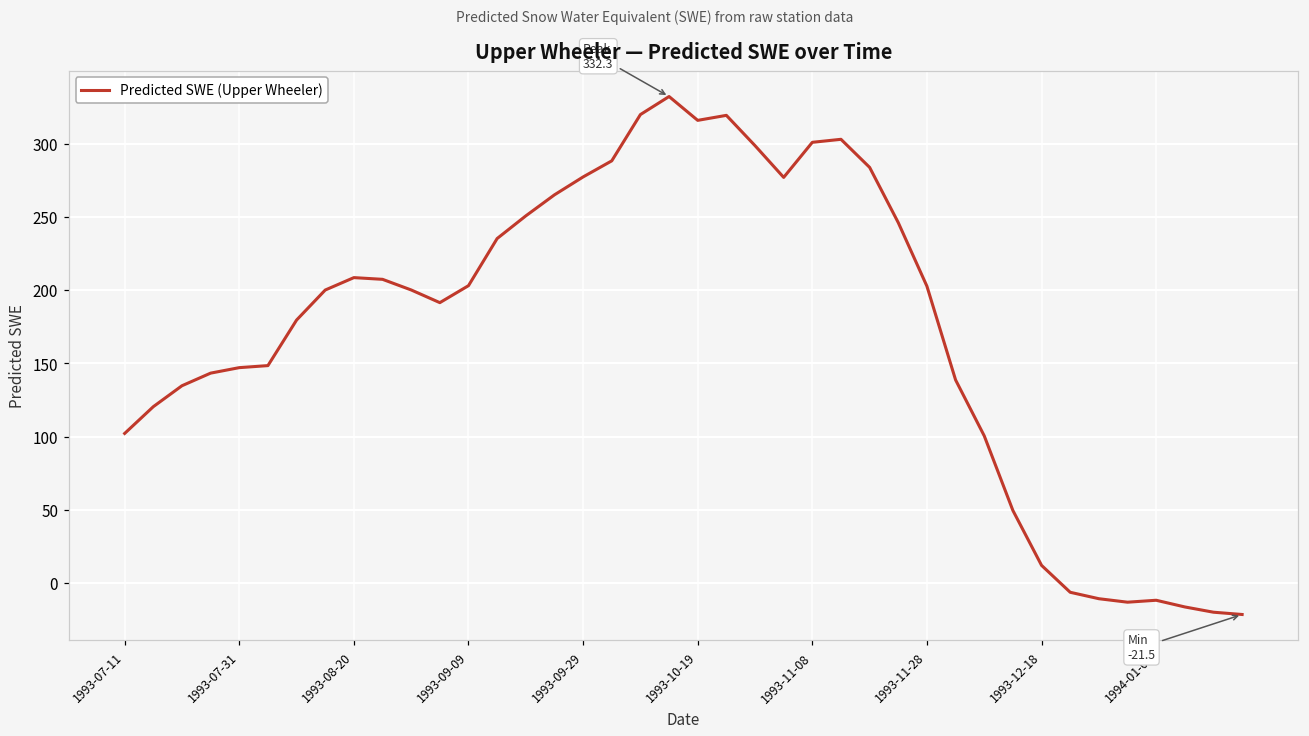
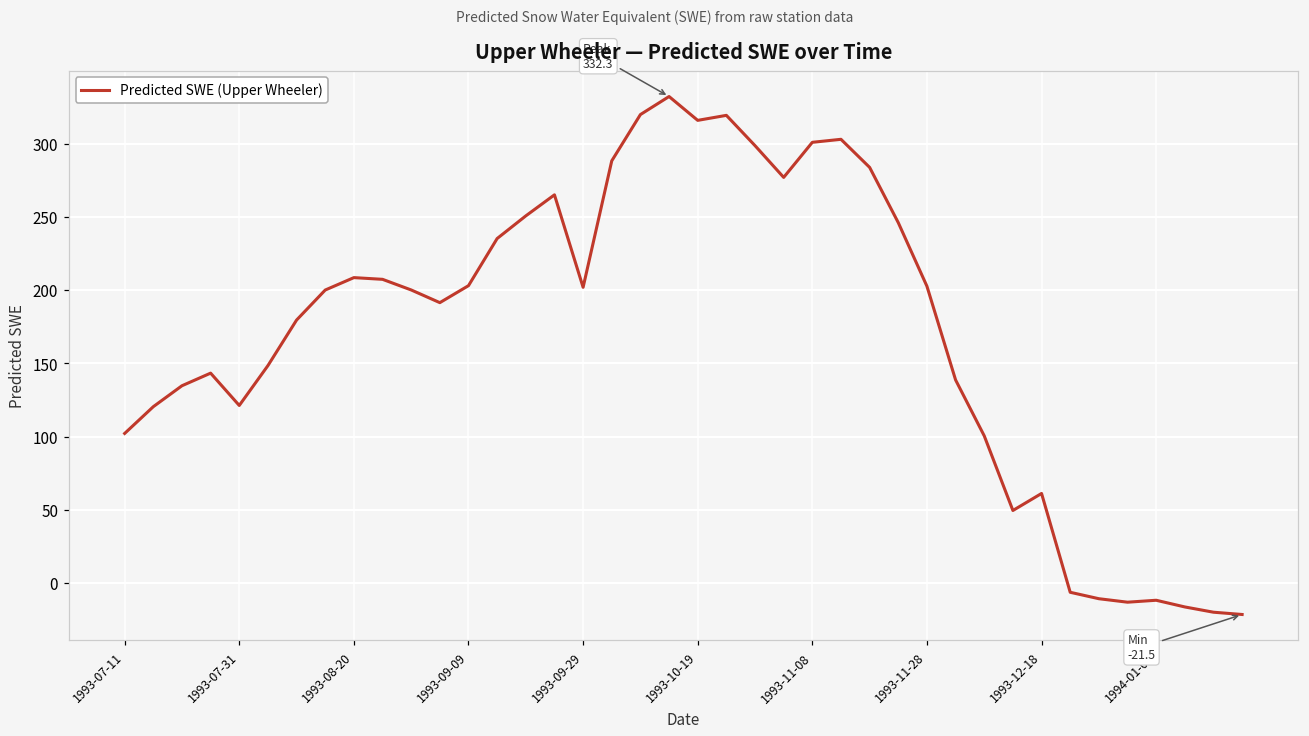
1993-07-31: 147 -> 121
1993-09-29: 277 -> 202
1993-12-18: 12 -> 61
